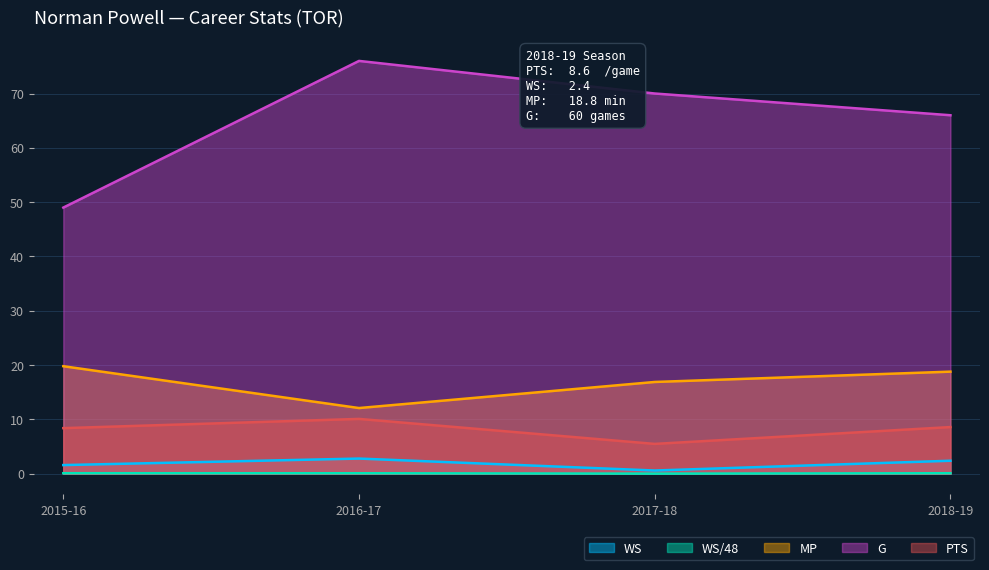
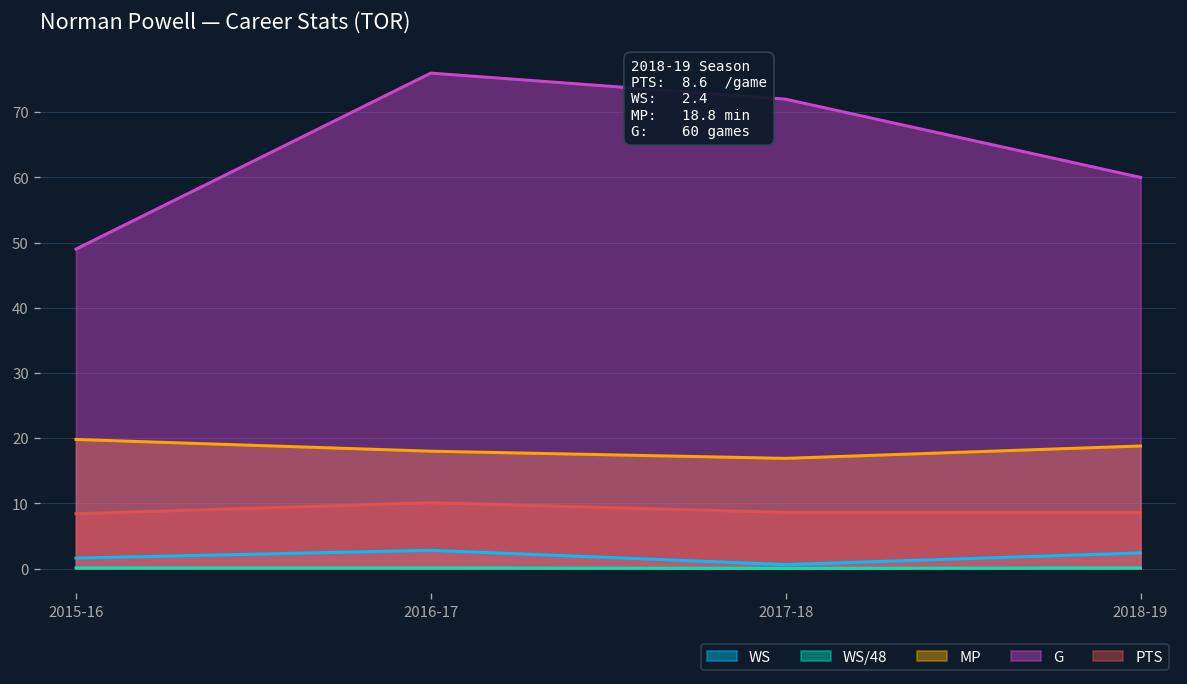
MP, 2016-17: 12 -> 18
G, 2017-18: 70 -> 72
PTS, 2017-18: 6 -> 9
G, 2018-19: 66 -> 60
